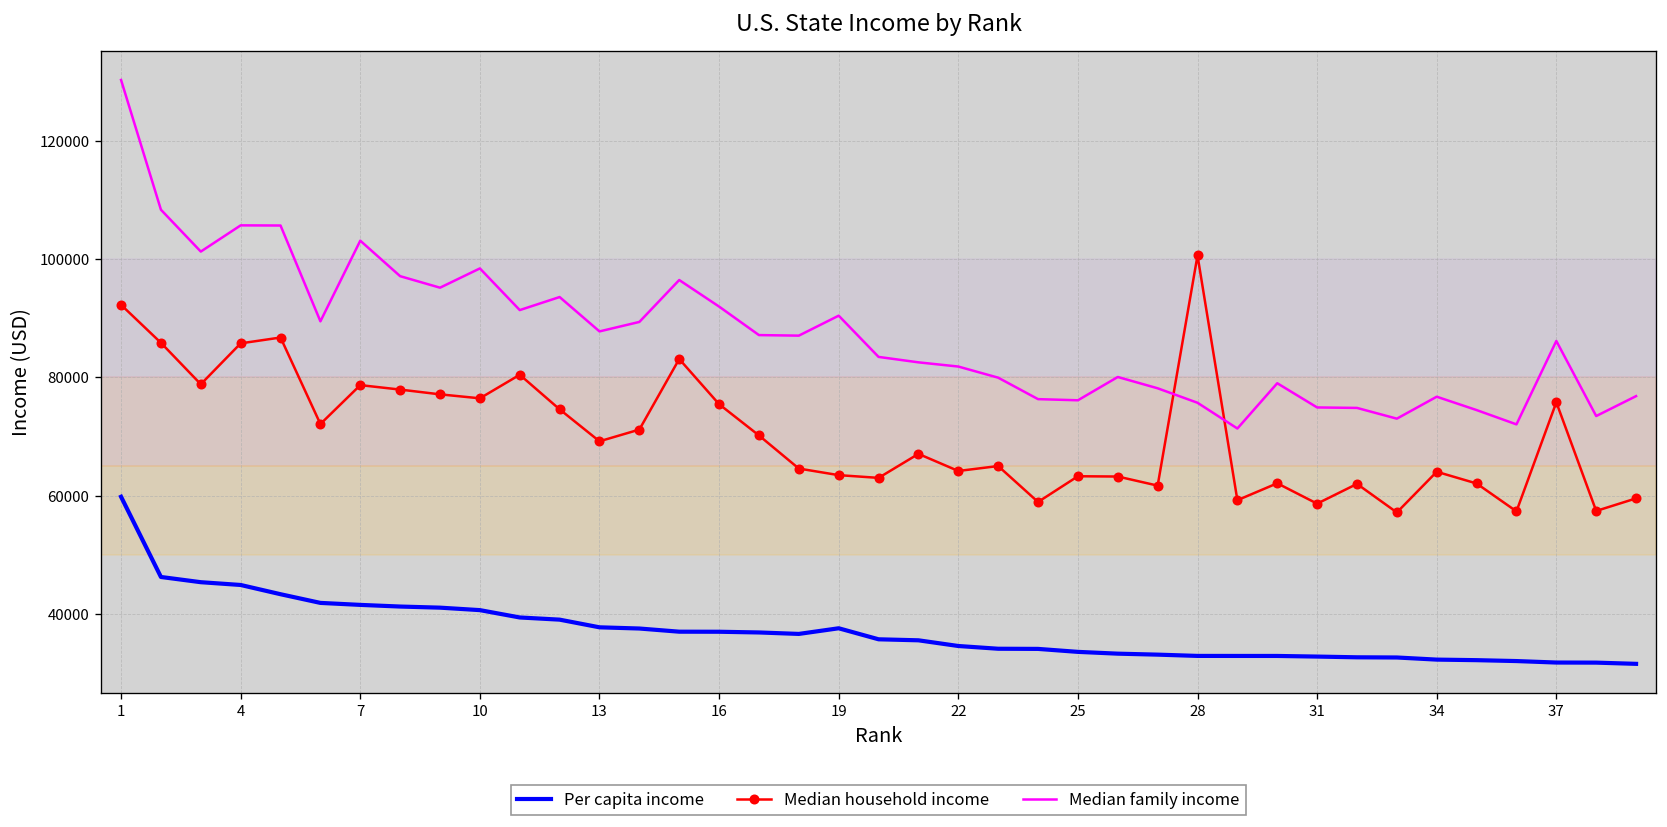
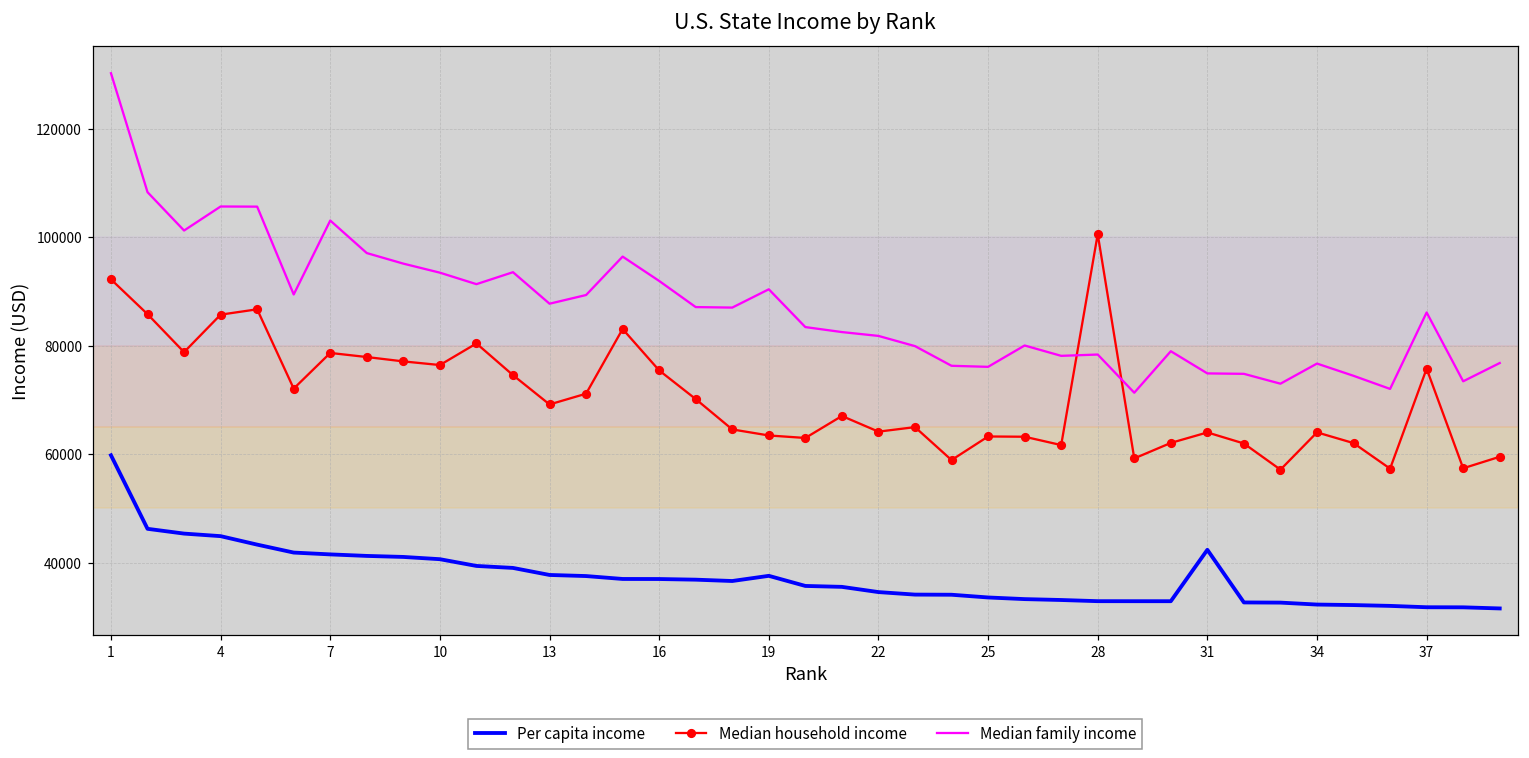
Median family income, 10: 98000 -> 93000
Median family income, 28: 76000 -> 78000
Per capita income, 31: 33000 -> 42000
Median household income, 31: 59000 -> 64000
